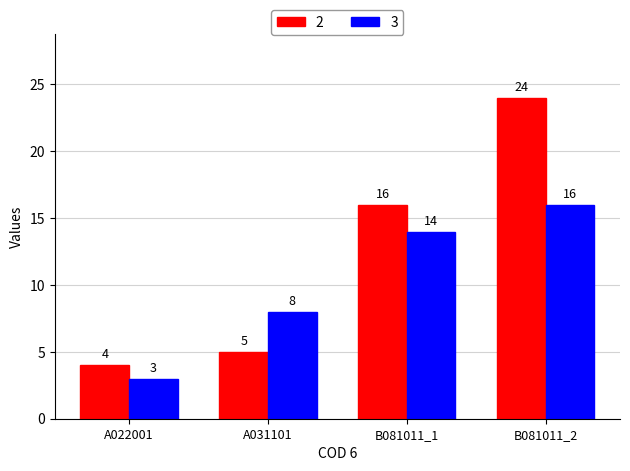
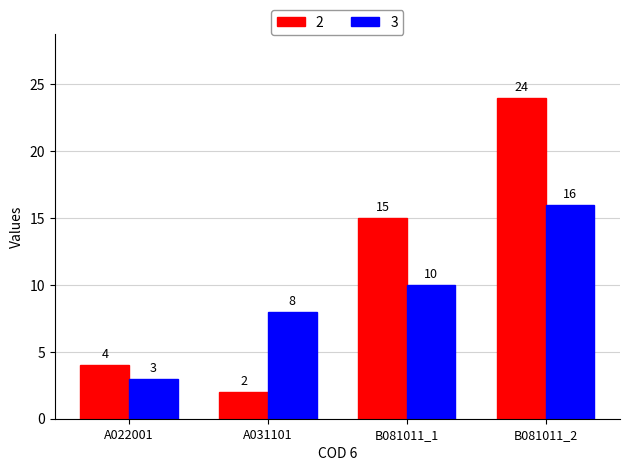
2, A031101: 5 -> 2
2, B081011_1: 16 -> 15
3, B081011_1: 14 -> 10
